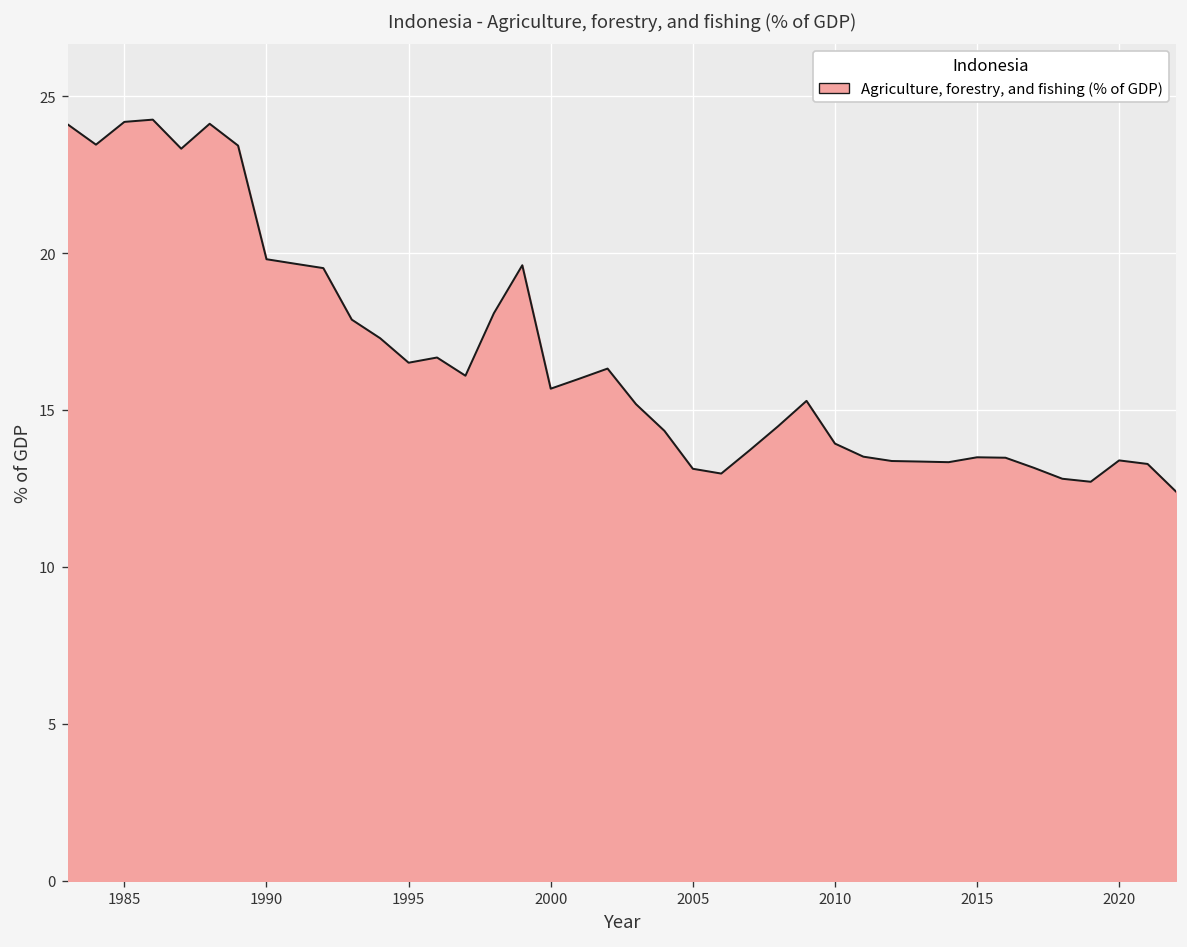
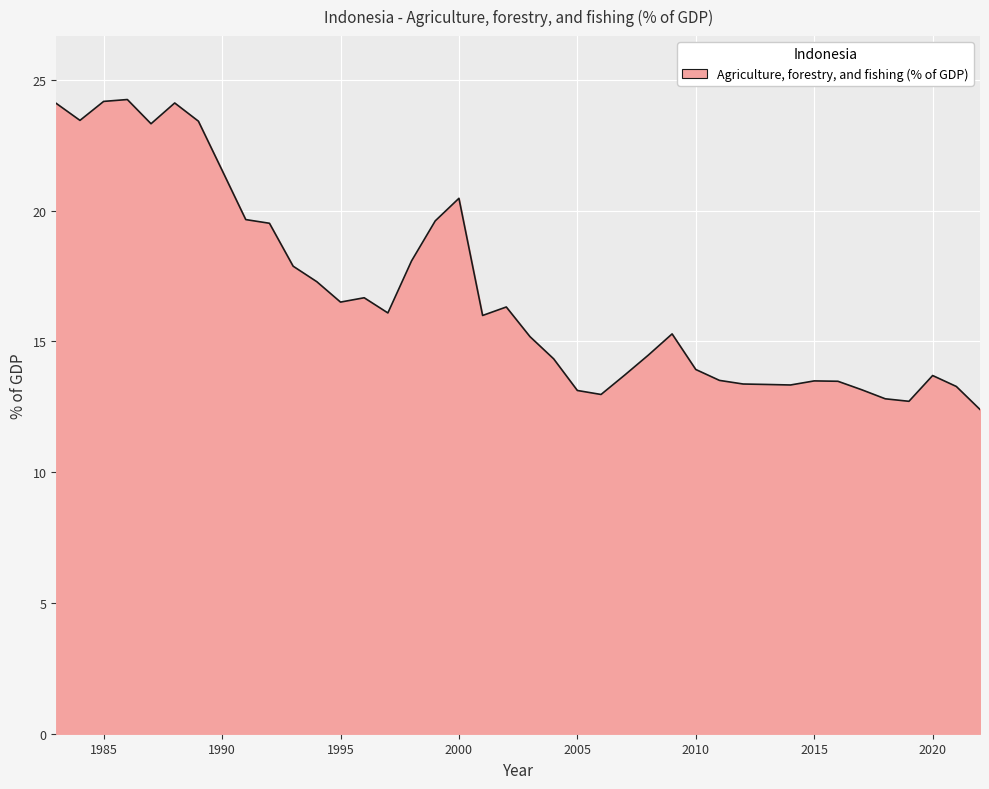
1990: 19.8 -> 21.5
2000: 15.7 -> 20.5
2020: 13.4 -> 13.7
